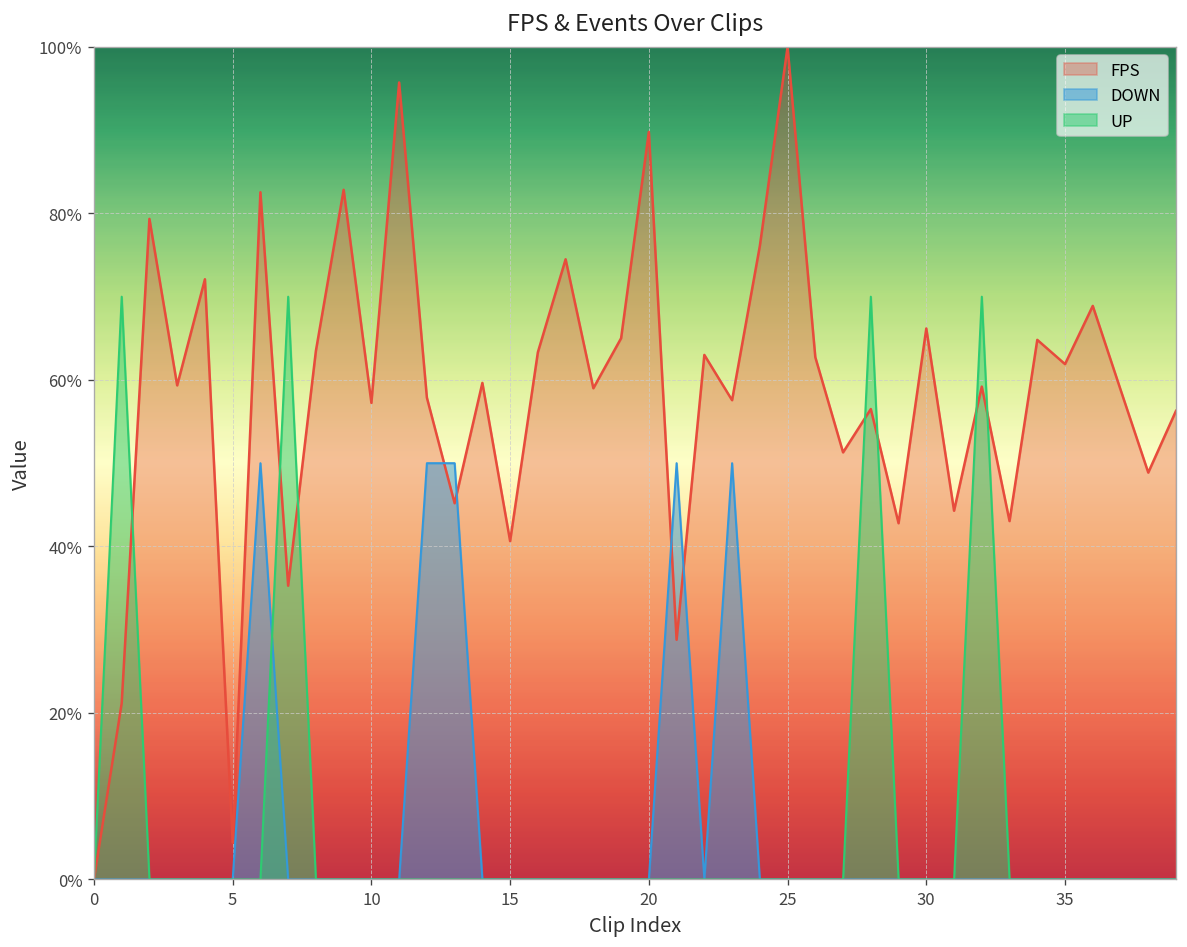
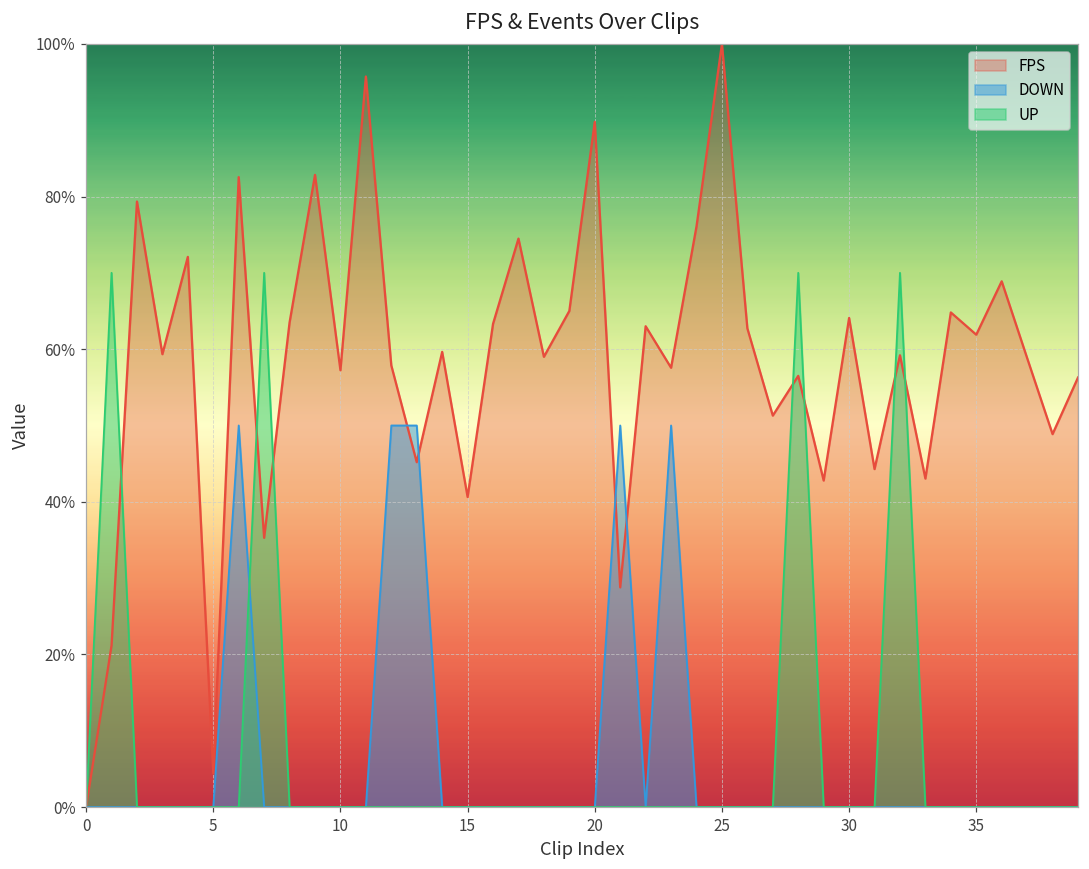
FPS, 30: 66% -> 64%
